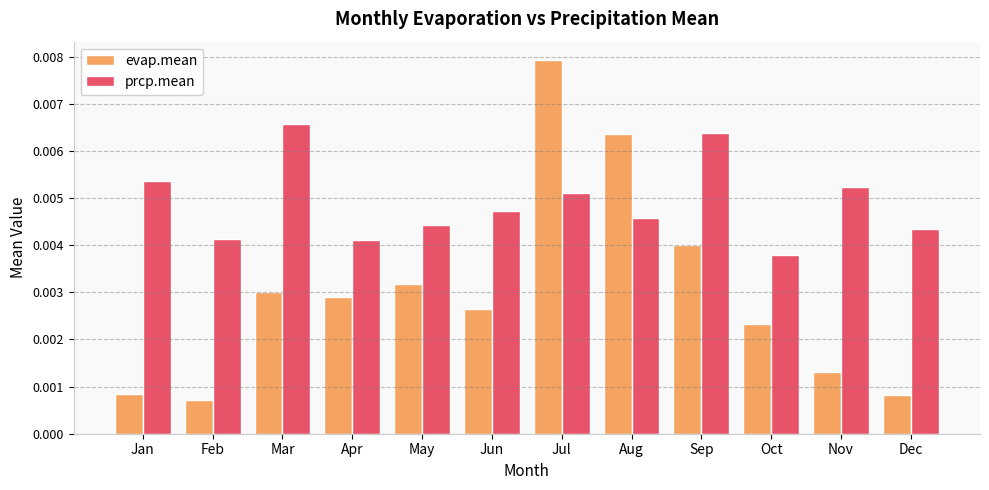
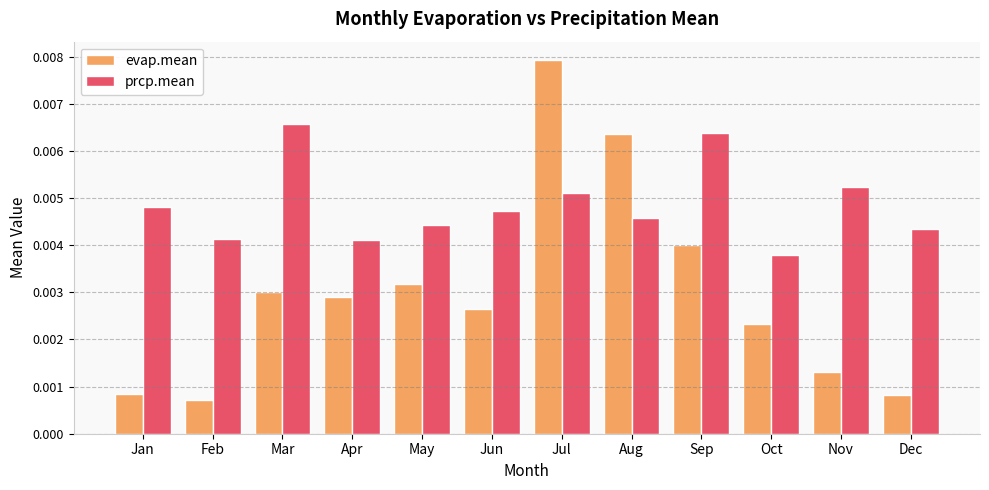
prcp.mean, Jan: 0.0054 -> 0.0048
